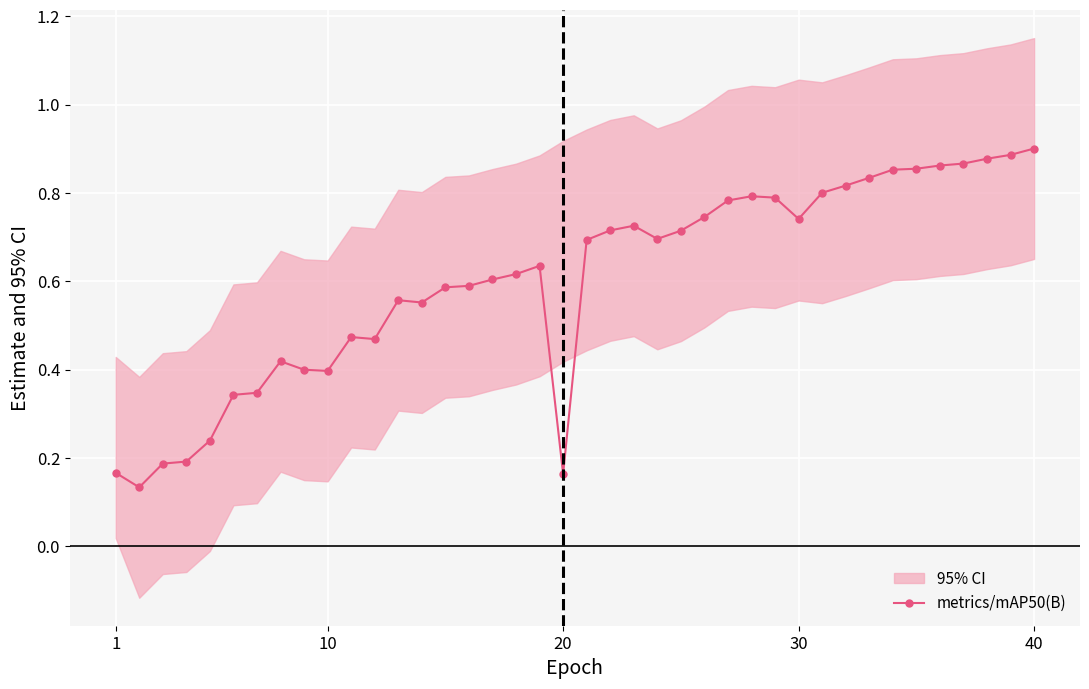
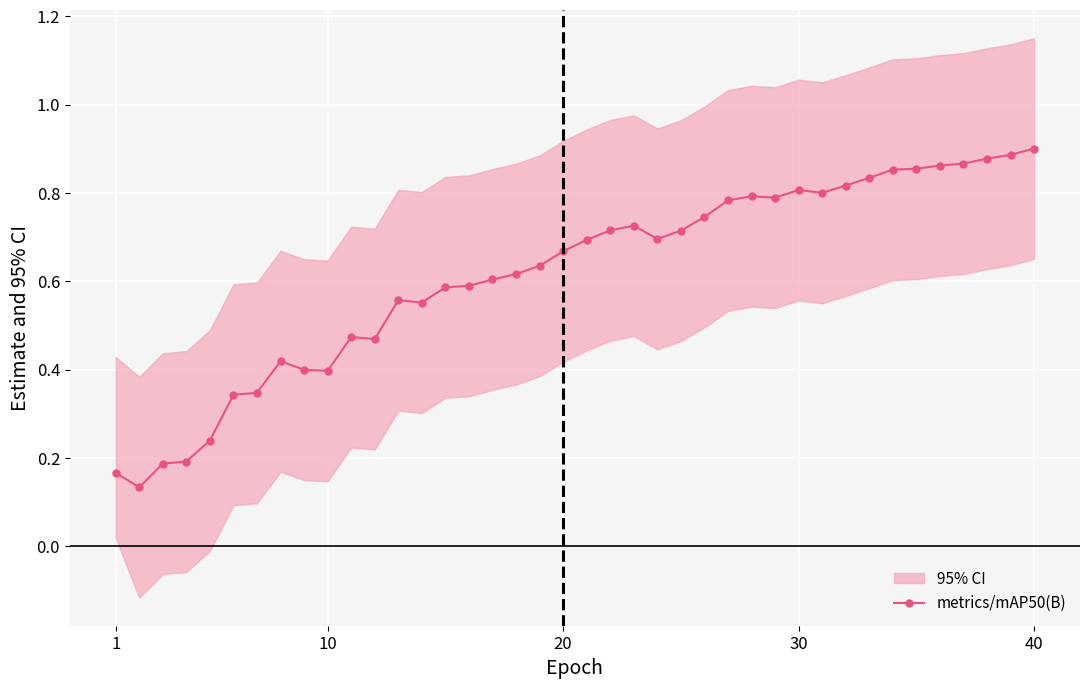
metrics/mAP50(B), 20: 0.16 -> 0.67
metrics/mAP50(B), 30: 0.74 -> 0.81
